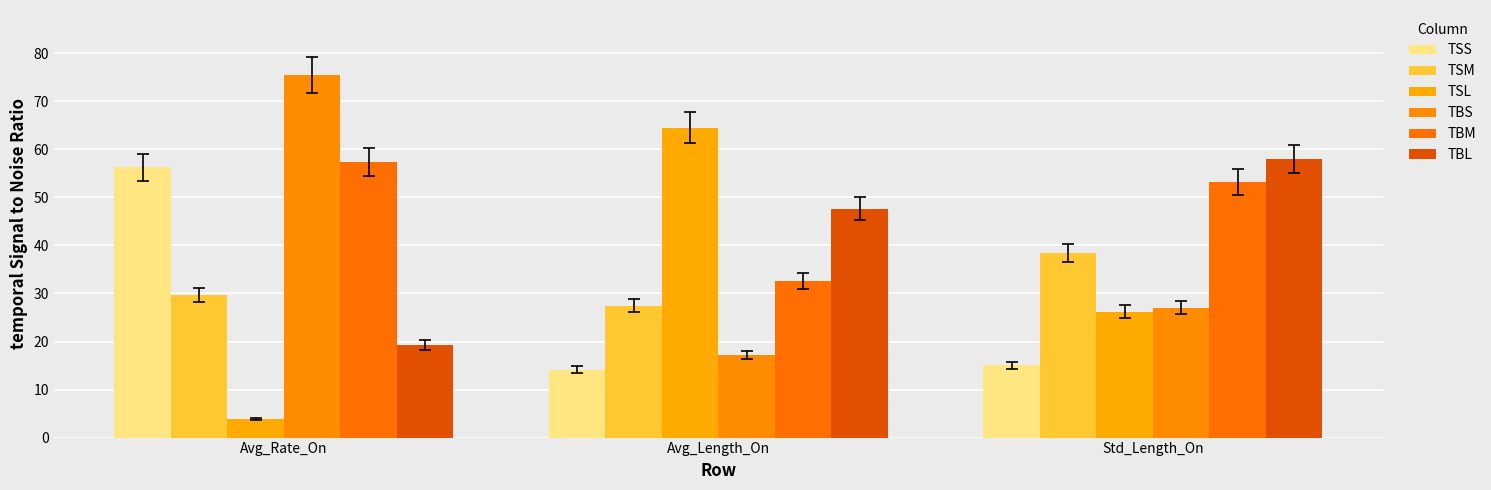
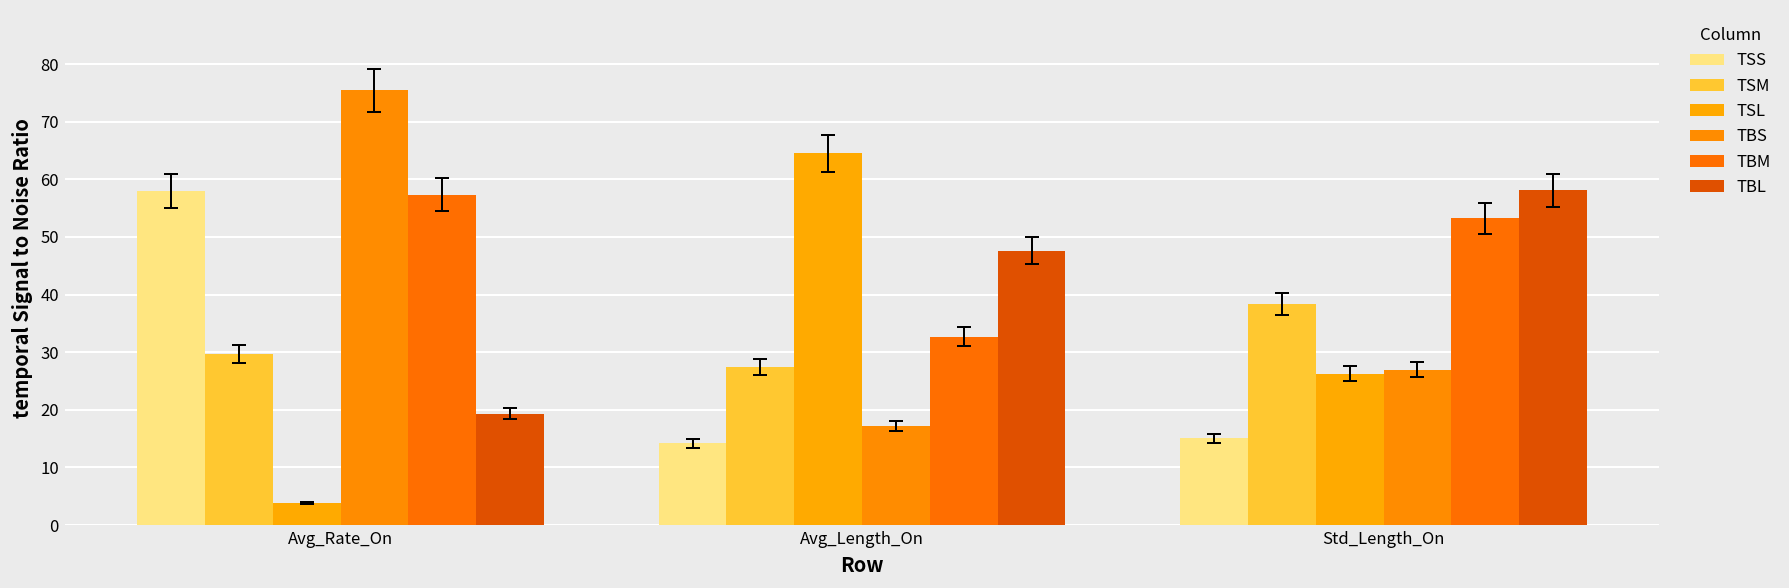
TSS, Avg_Rate_On: 56 -> 58
